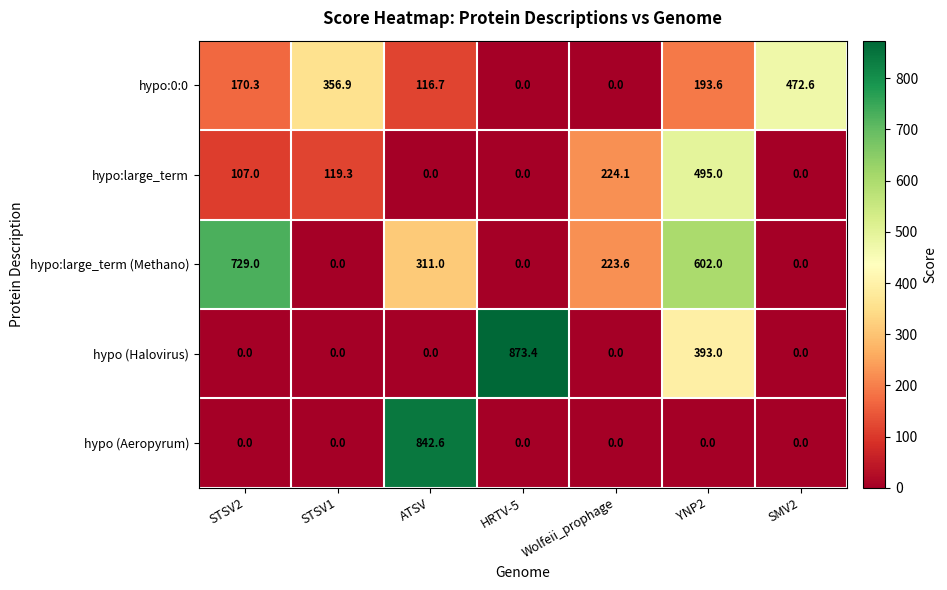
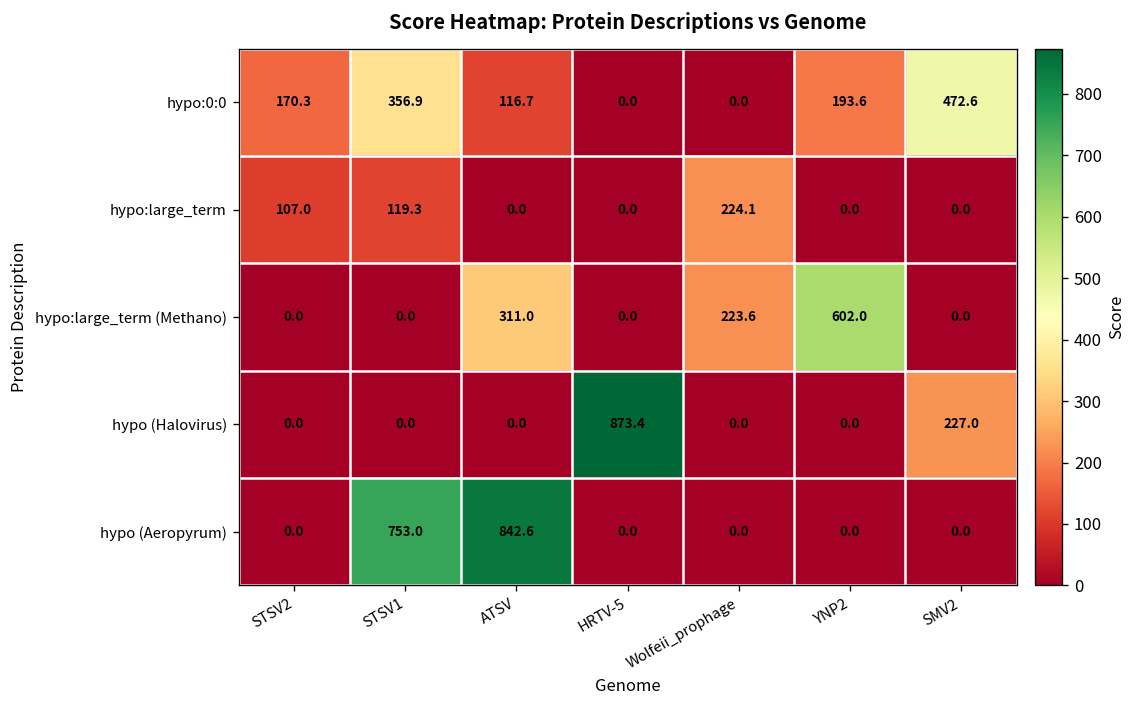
hypo:large_term, YNP2: 495.0 -> 0.0
hypo:large_term (Methano), STSV2: 729.0 -> 0.0
hypo (Halovirus), YNP2: 393.0 -> 0.0
hypo (Halovirus), SMV2: 0.0 -> 227.0
hypo (Aeropyrum), STSV1: 0.0 -> 753.0
